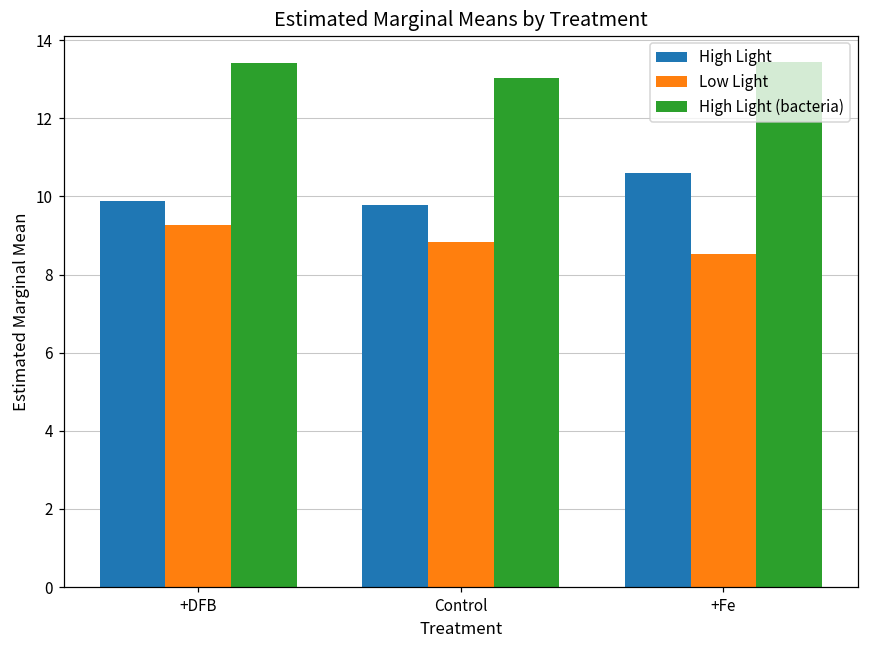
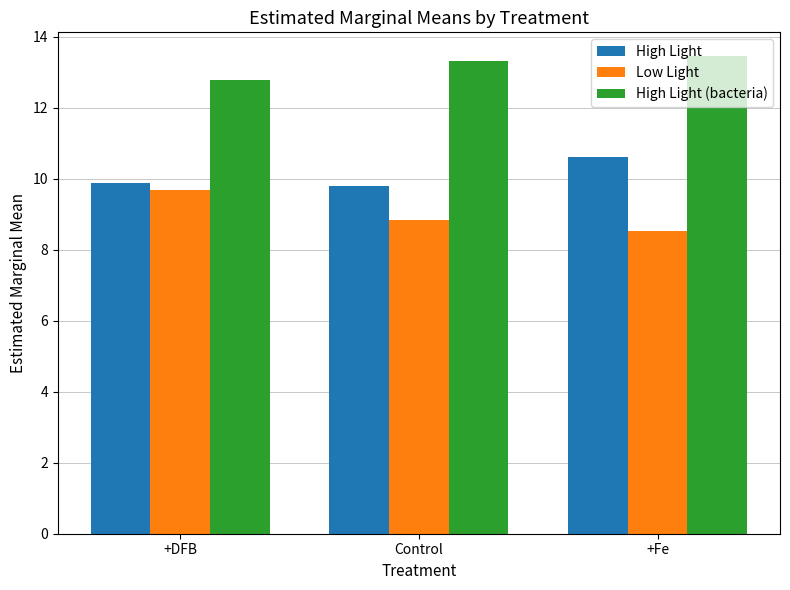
Low Light, +DFB: 9.3 -> 9.7
High Light (bacteria), +DFB: 13.4 -> 12.8
High Light (bacteria), Control: 13.0 -> 13.3
